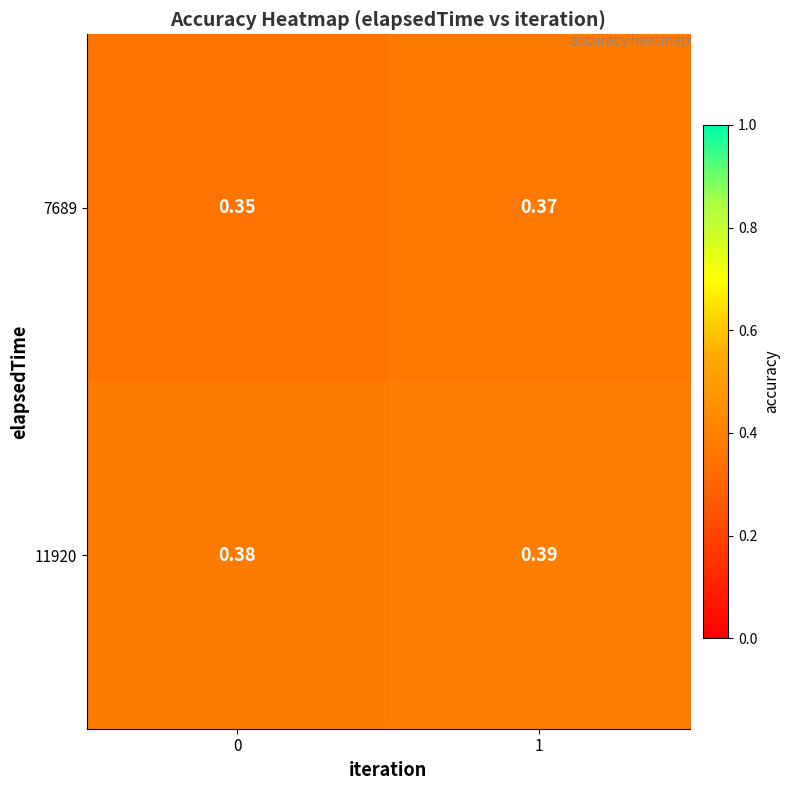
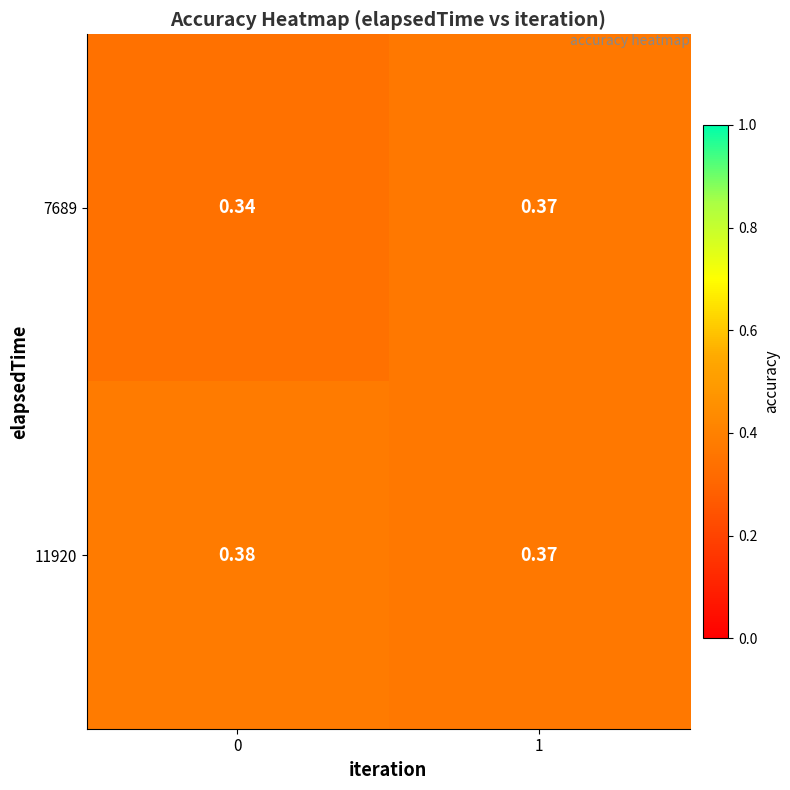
7689, 0: 0.35 -> 0.34
11920, 1: 0.39 -> 0.37
